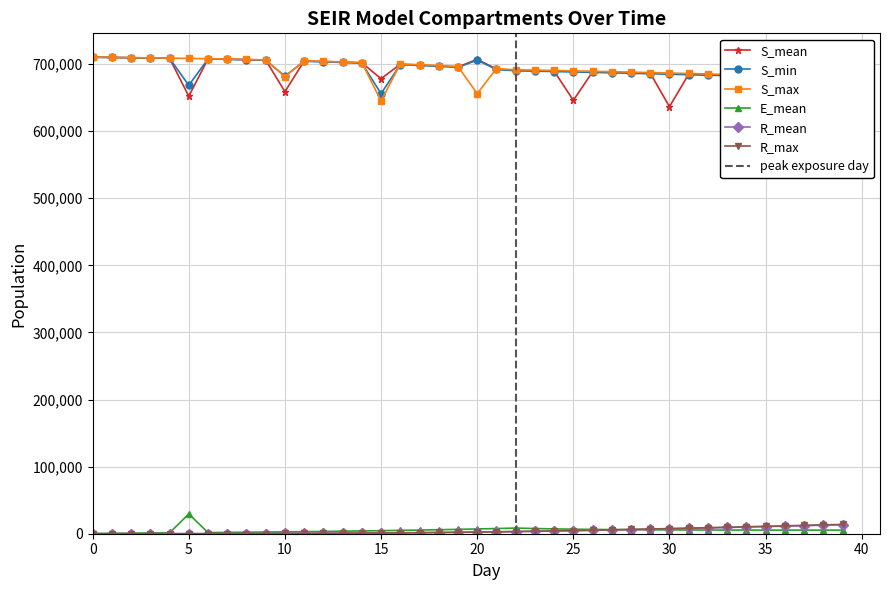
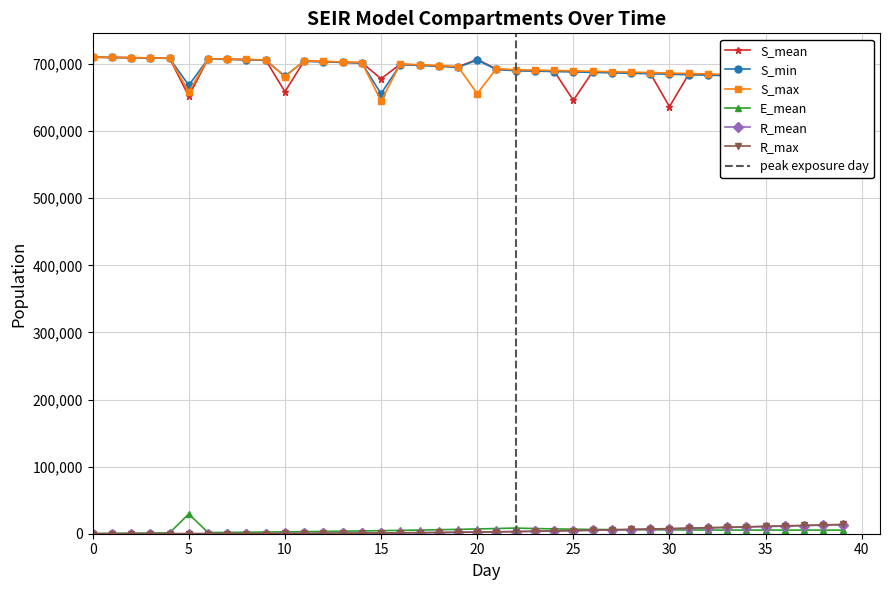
S_max, 5: 710,000 -> 660,000
